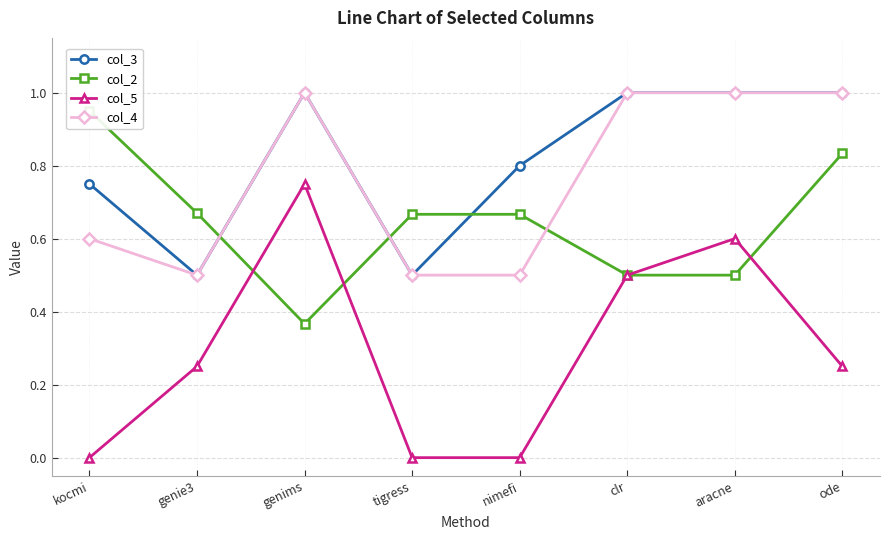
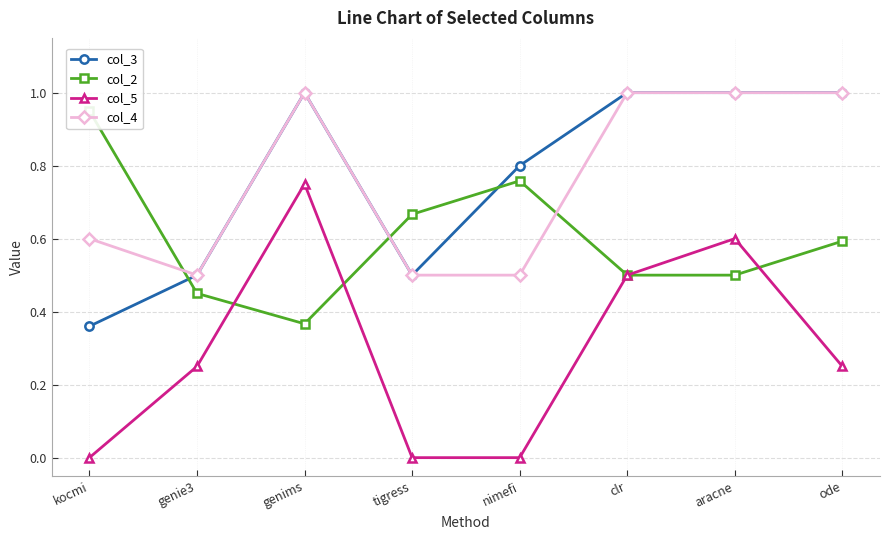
col_3, kocmi: 0.75 -> 0.36
col_2, genie3: 0.67 -> 0.45
col_2, nimefi: 0.67 -> 0.76
col_2, ode: 0.83 -> 0.59
